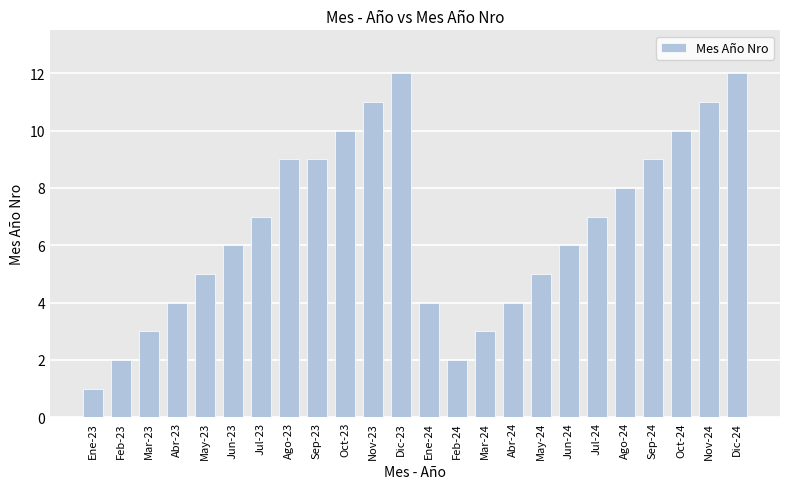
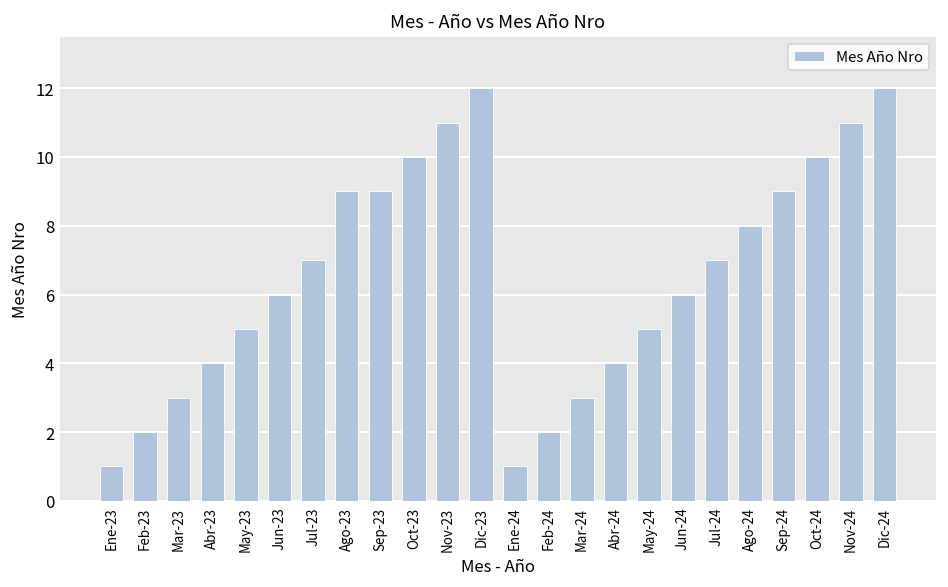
Ene-24: 4 -> 1
